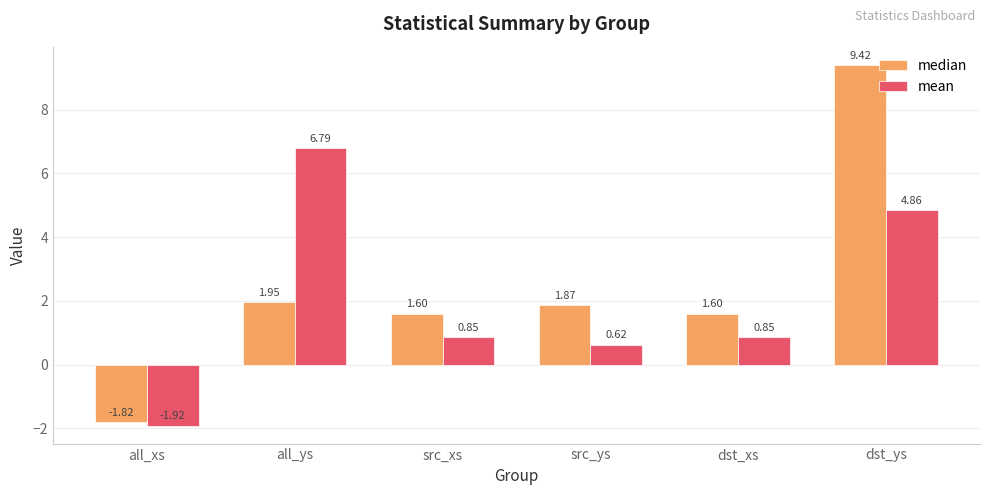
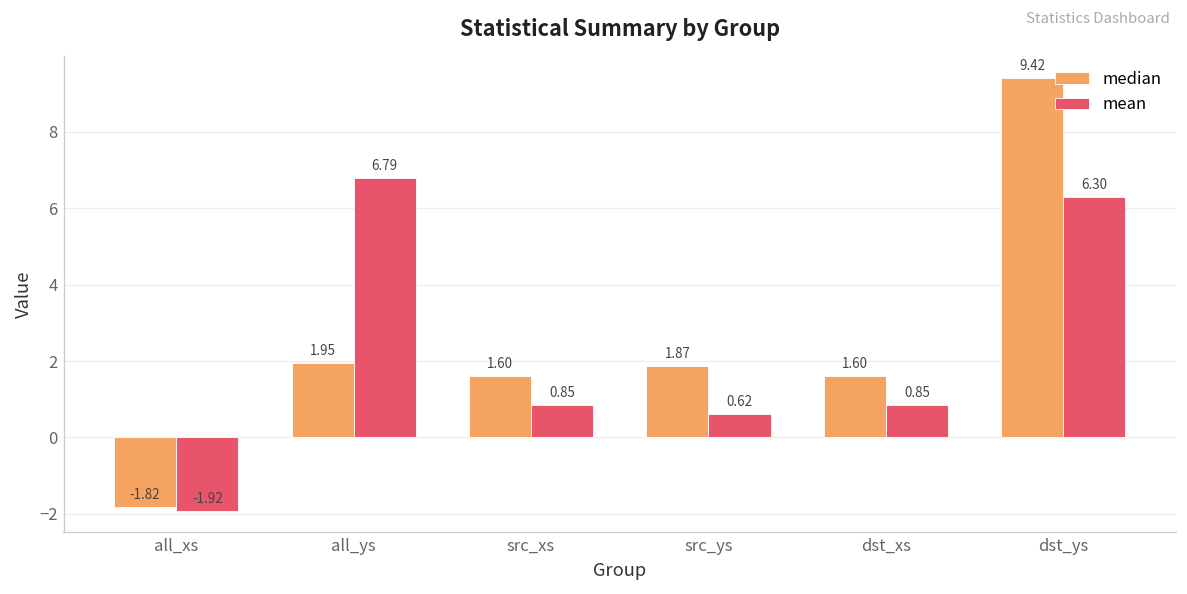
mean, dst_ys: 4.86 -> 6.30
